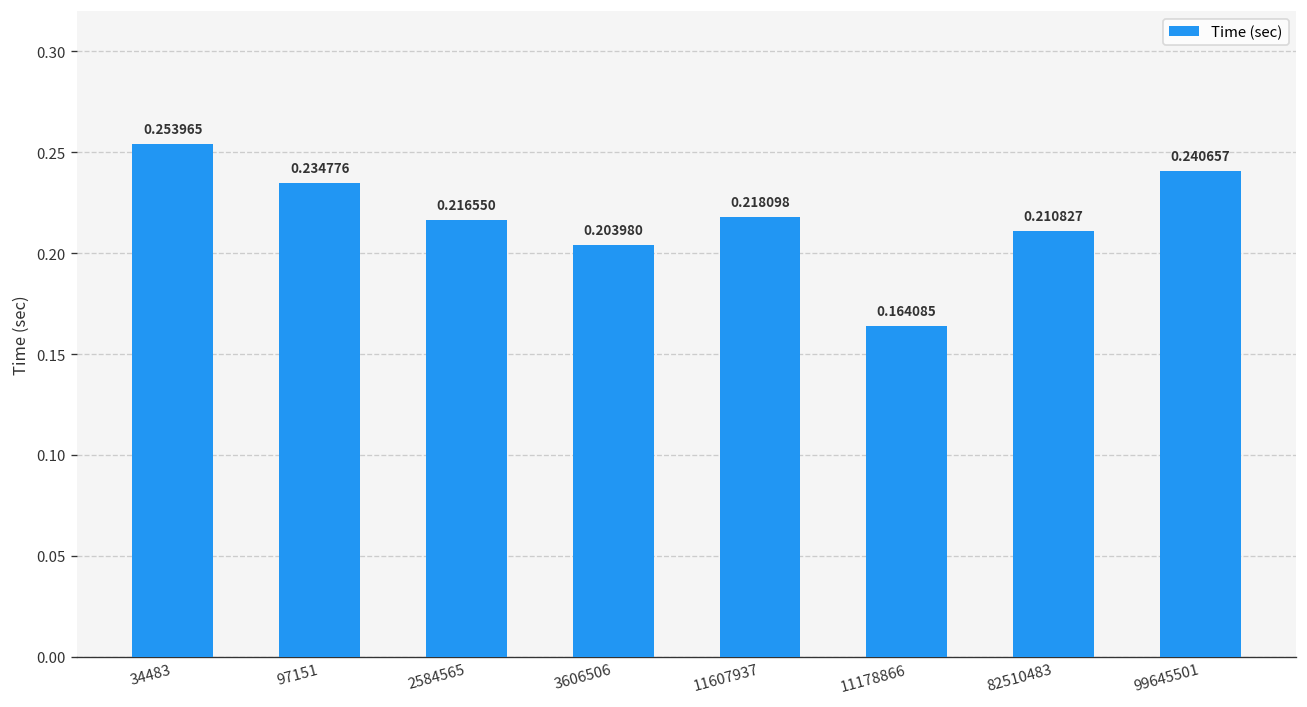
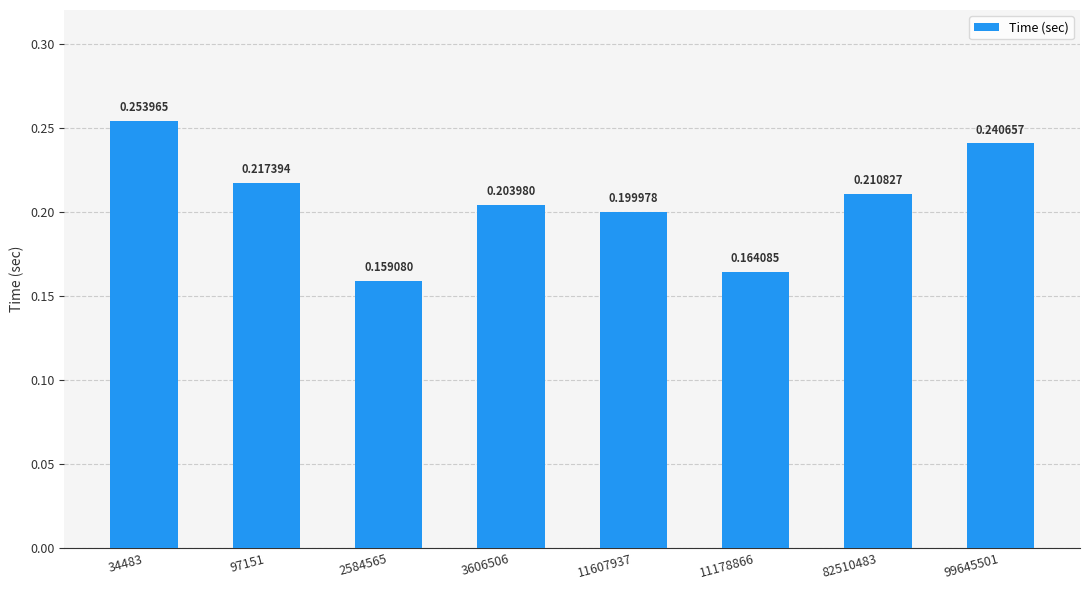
97151: 0.234776 -> 0.217394
2584565: 0.216550 -> 0.159080
11607937: 0.218098 -> 0.199978
